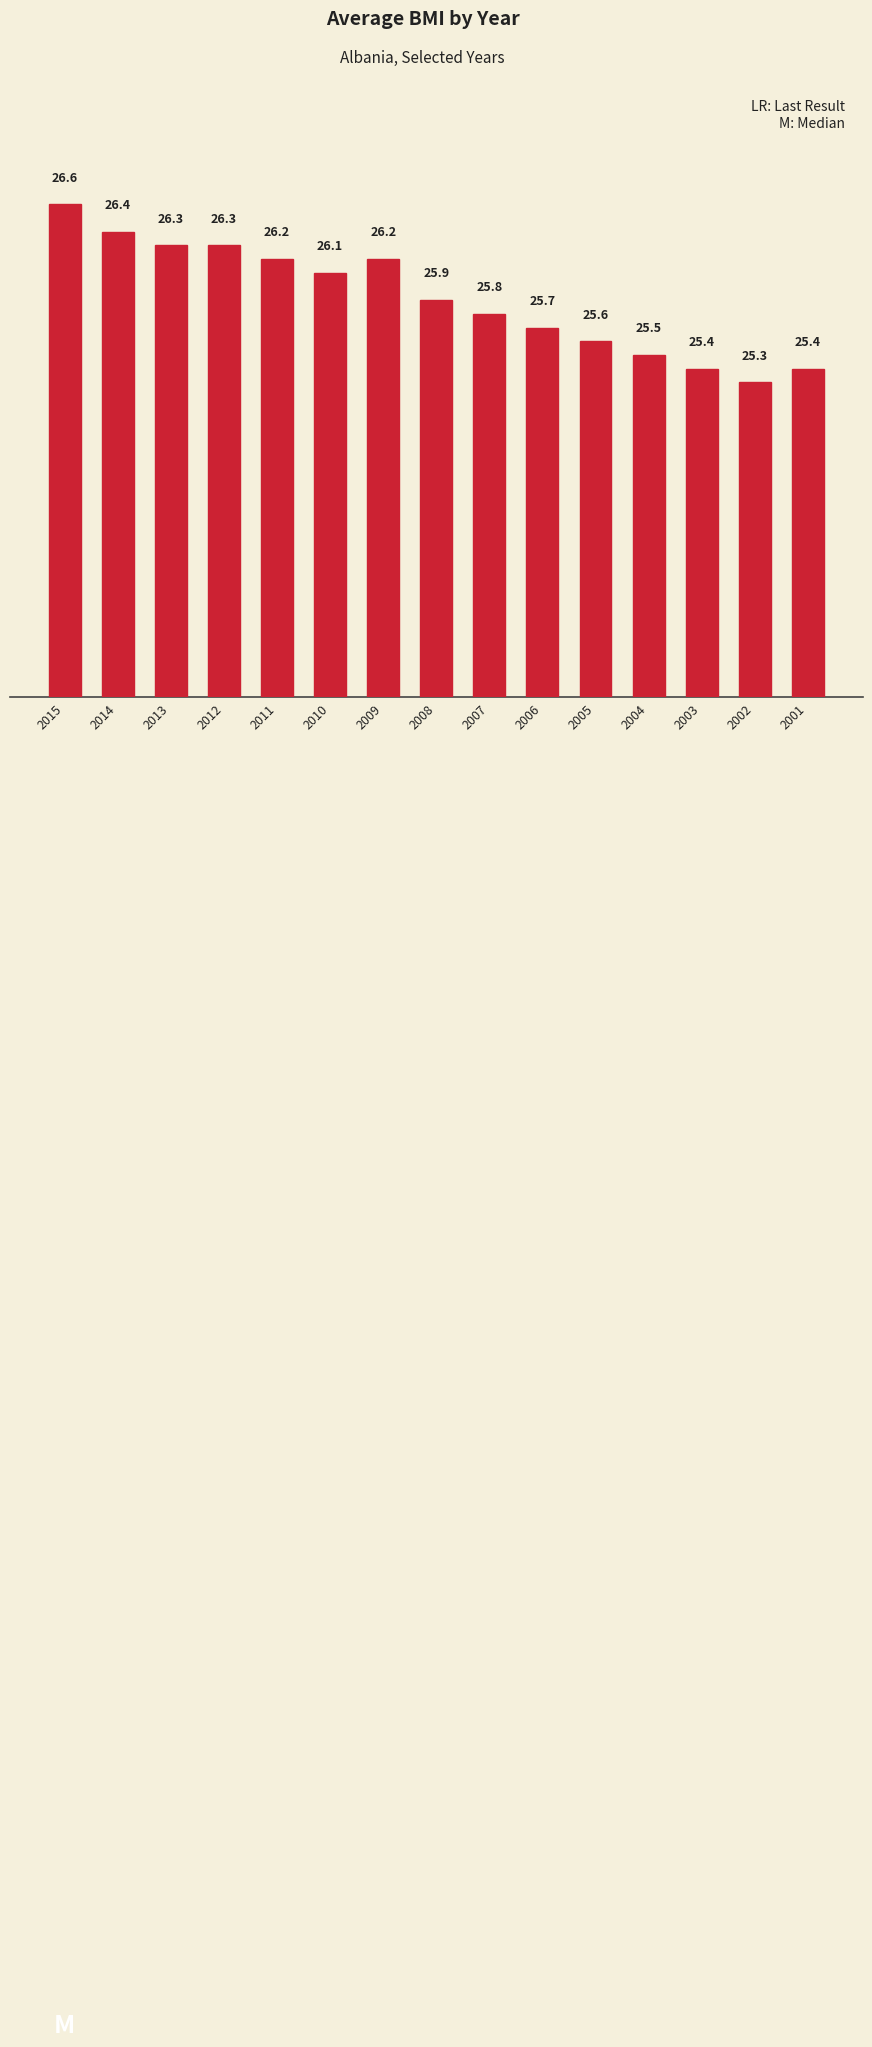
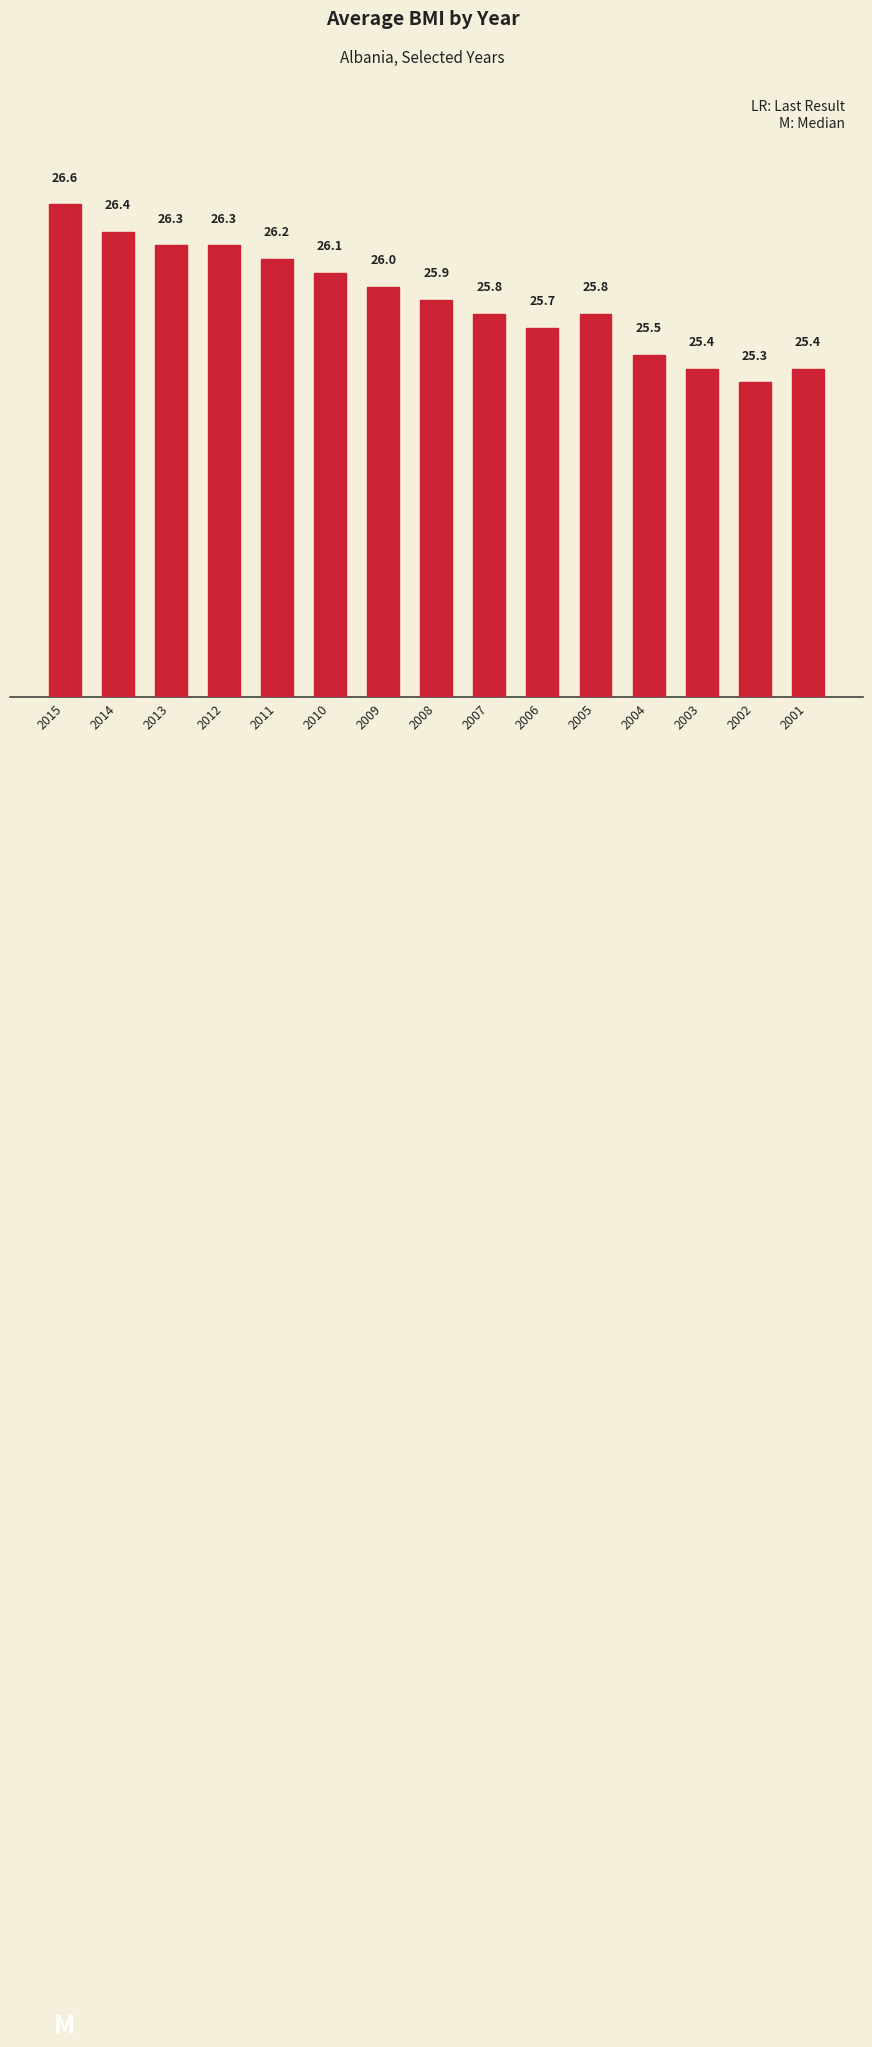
2009: 26.2 -> 26.0
2005: 25.6 -> 25.8
